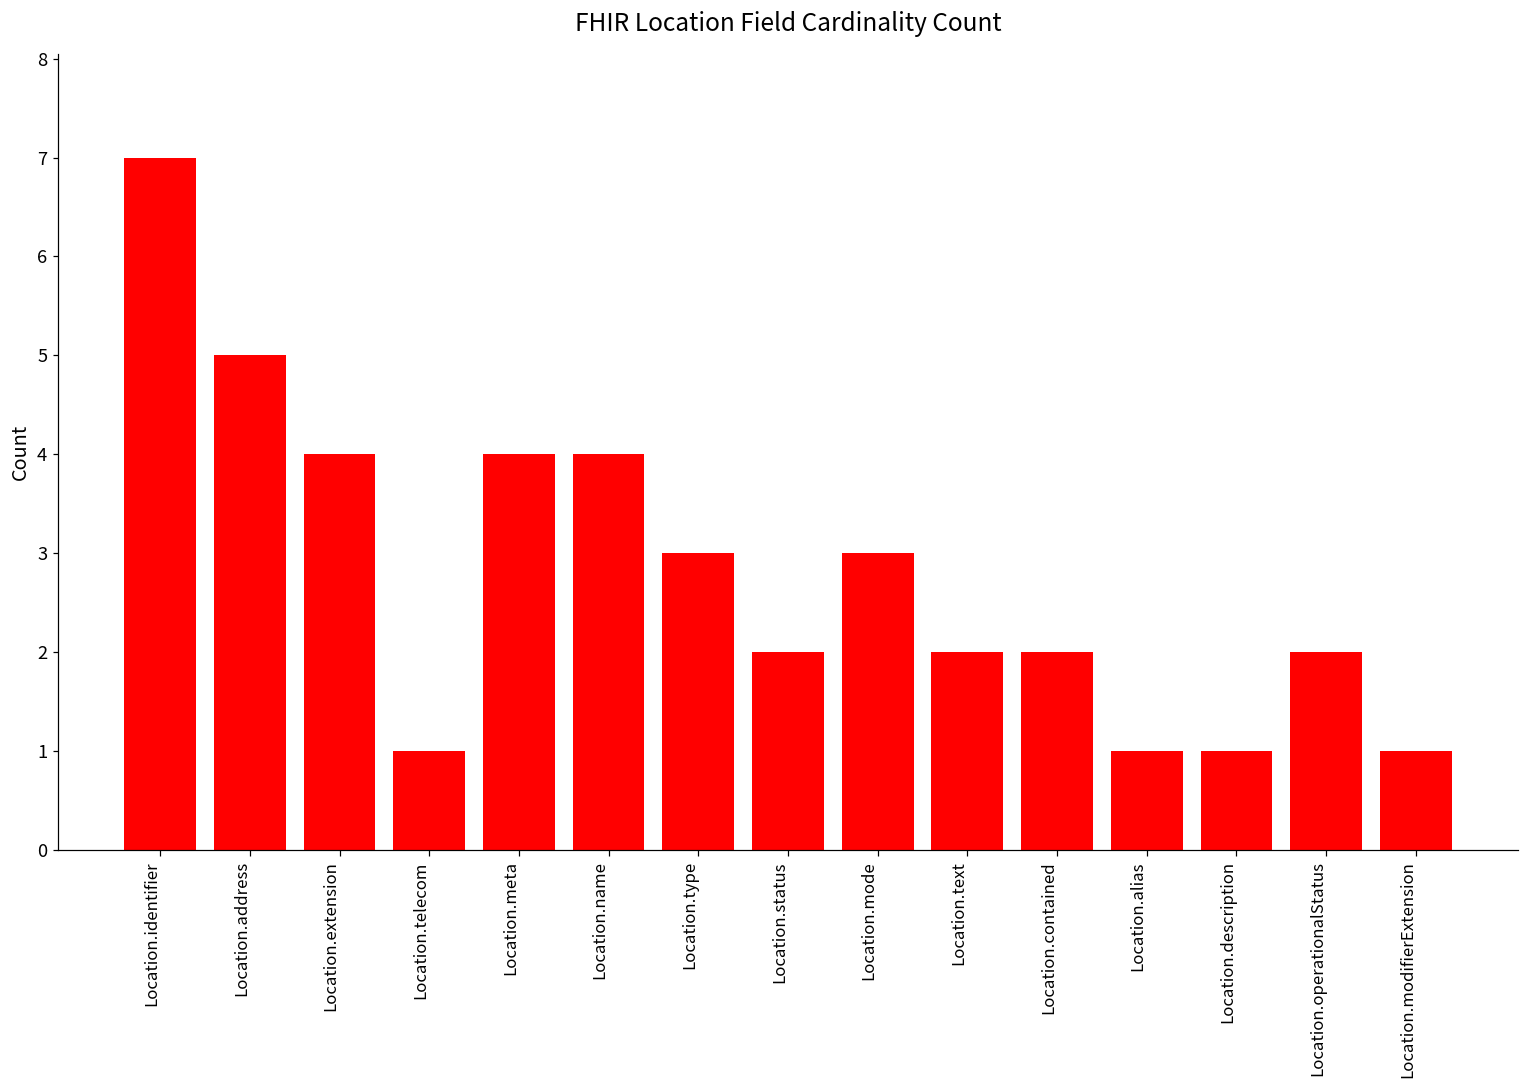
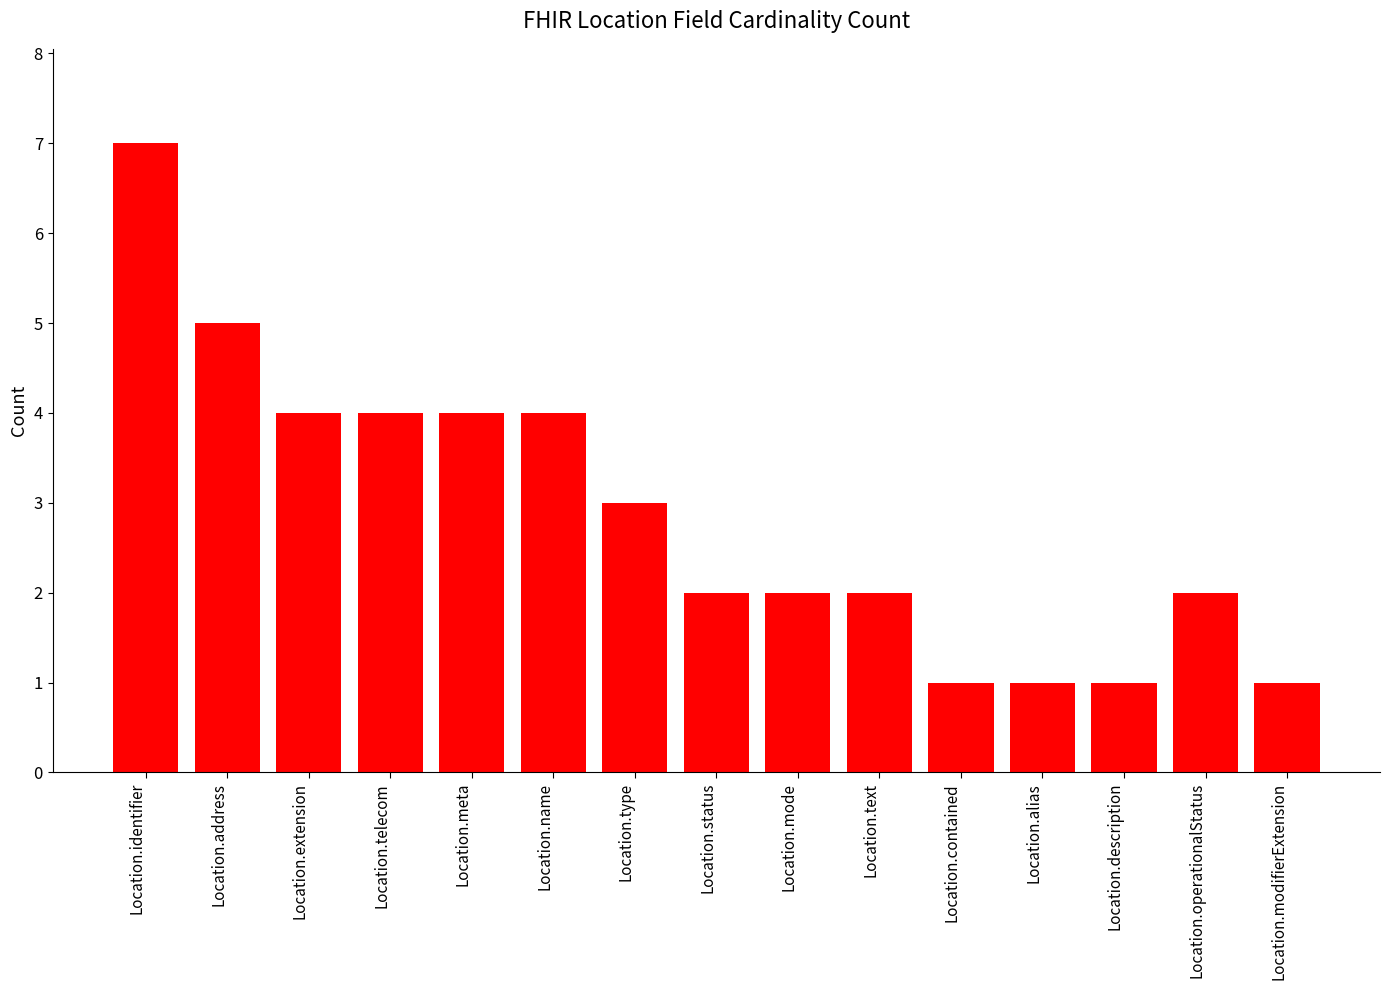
Location.telecom: 1 -> 4
Location.mode: 3 -> 2
Location.contained: 2 -> 1
